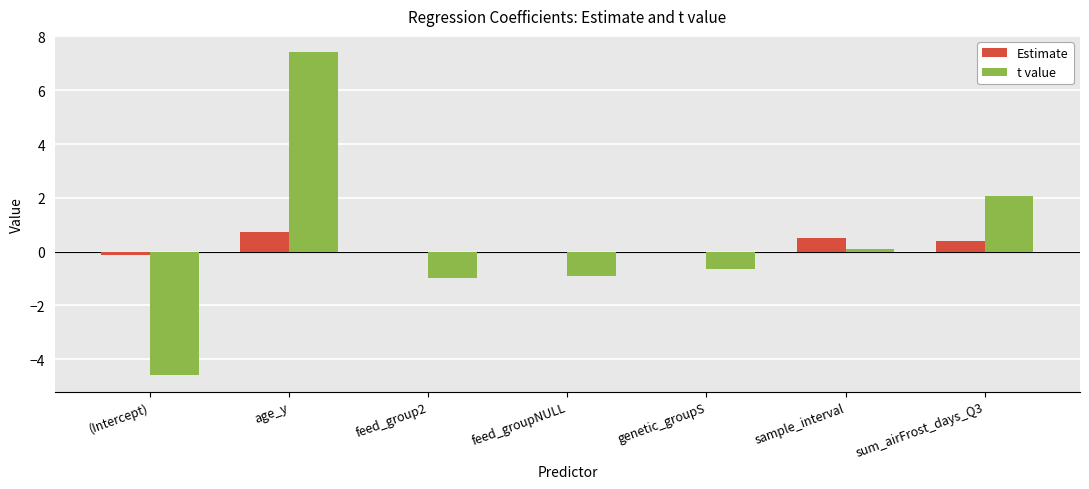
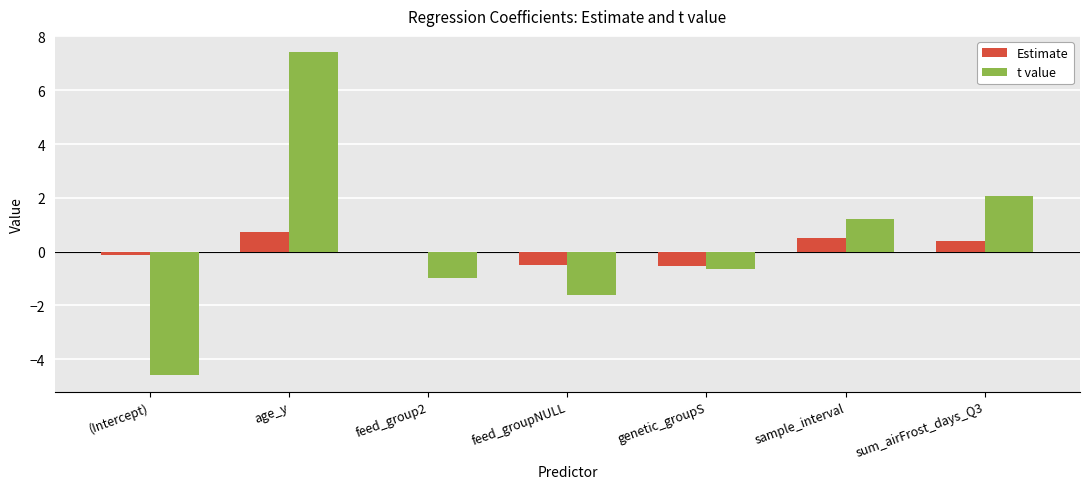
Estimate, feed_groupNULL: 0.0 -> -0.5
t value, feed_groupNULL: -0.9 -> -1.6
Estimate, genetic_groupS: 0.0 -> -0.5
t value, sample_interval: 0.1 -> 1.2
